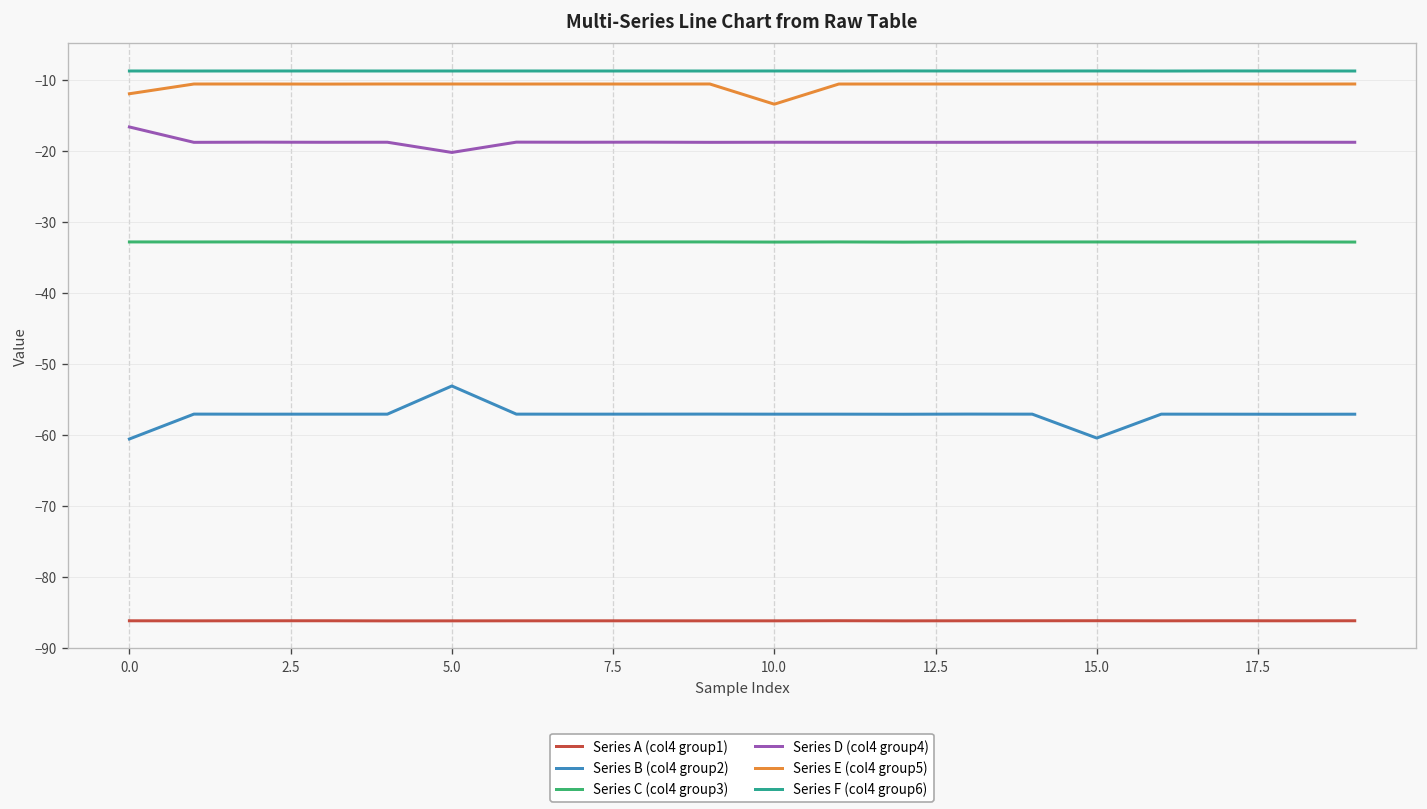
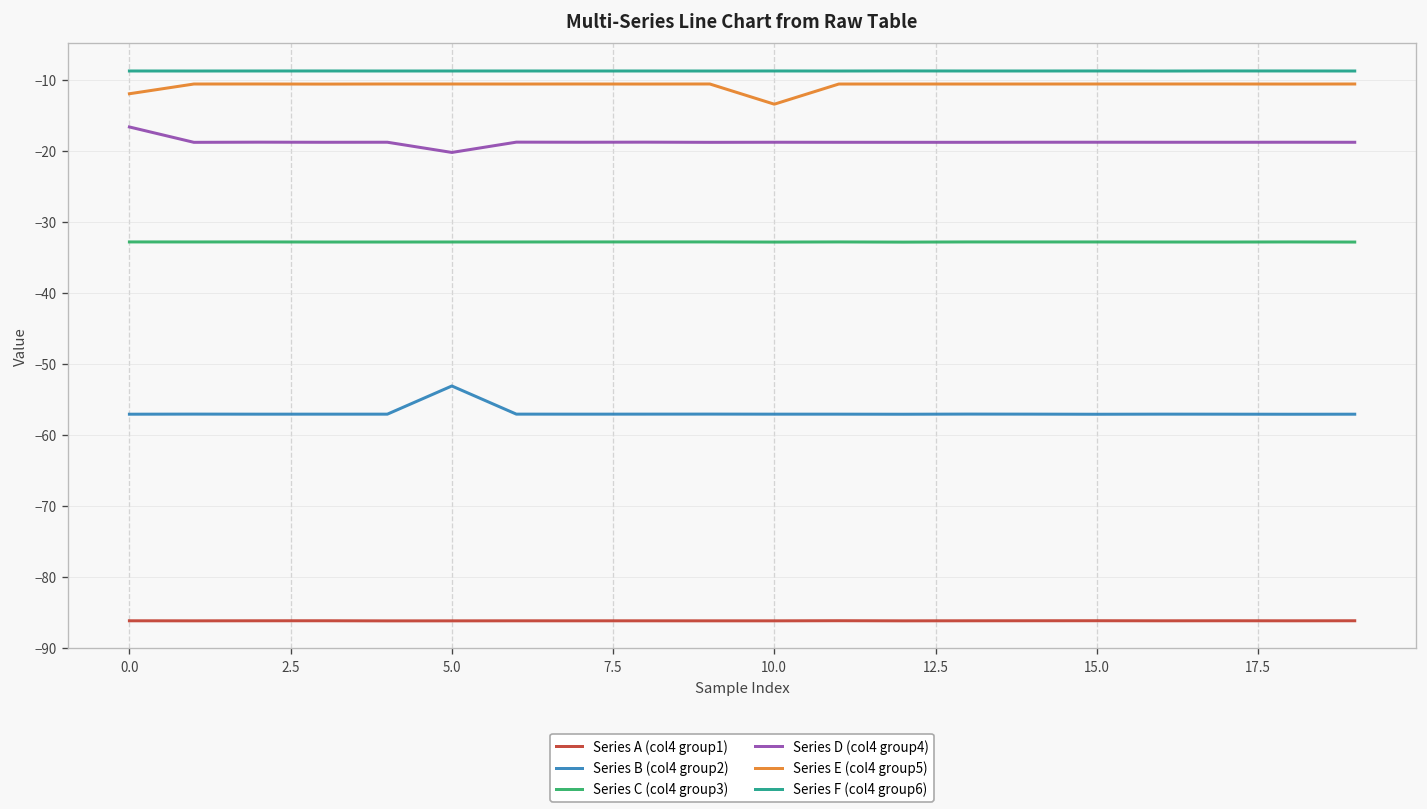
Series B (col4 group2), 0.0: -61 -> -57
Series B (col4 group2), 15.0: -60 -> -57
